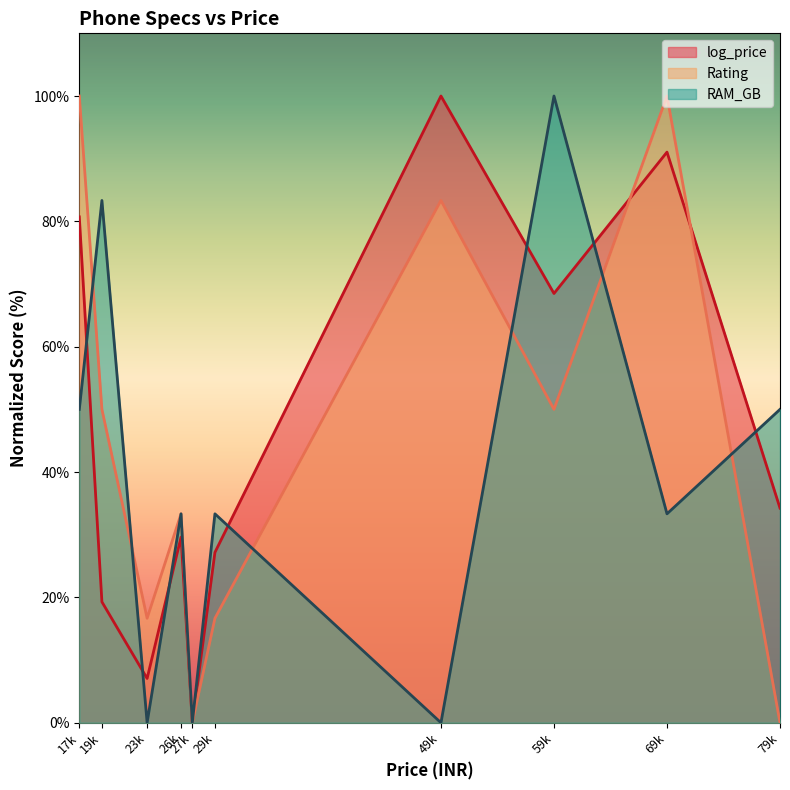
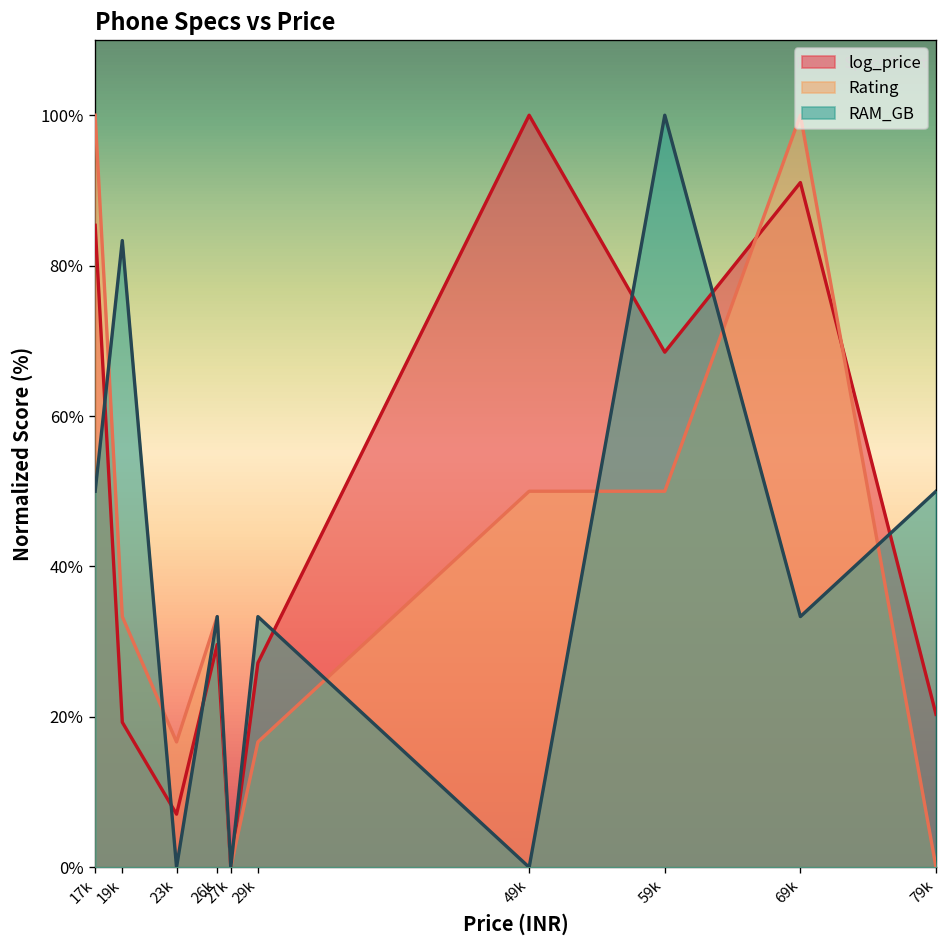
log_price, 17k: 81% -> 85%
Rating, 19k: 50% -> 33%
Rating, 49k: 83% -> 50%
log_price, 79k: 34% -> 20%
